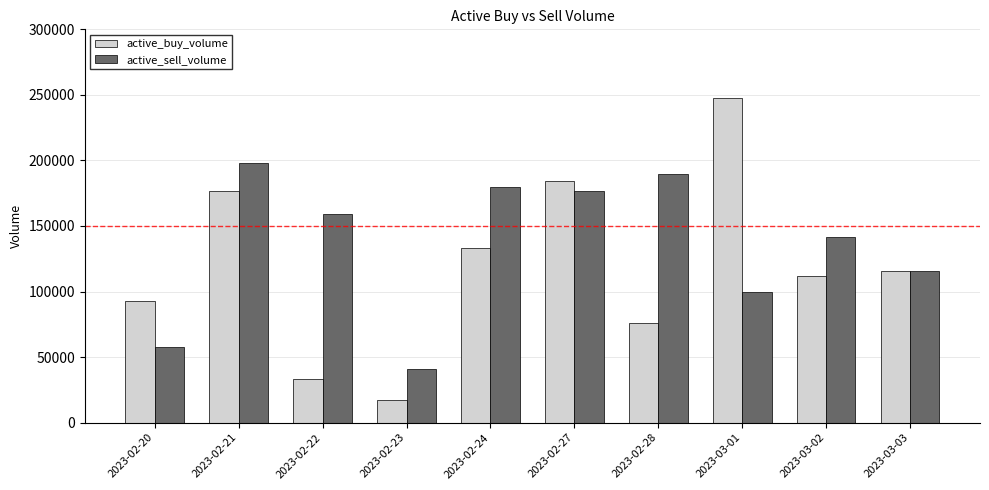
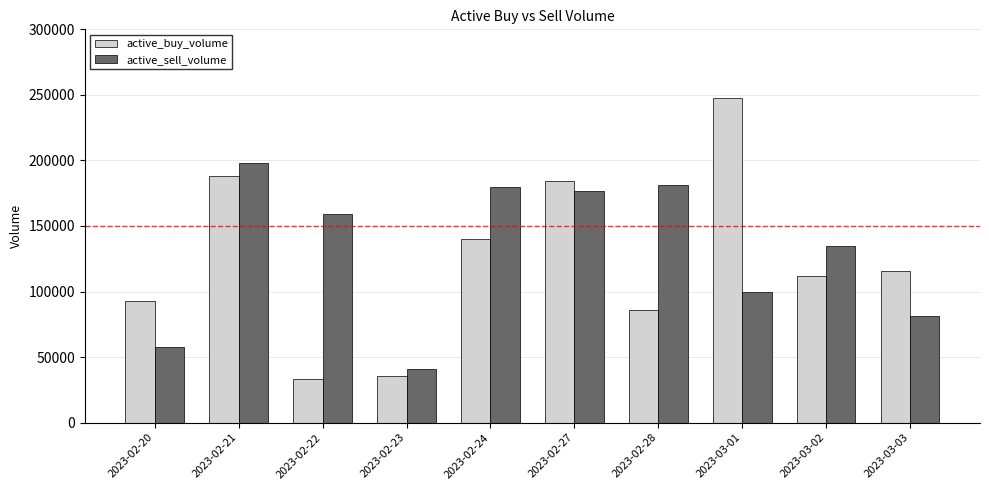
active_buy_volume, 2023-02-21: 177000 -> 188000
active_buy_volume, 2023-02-23: 17000 -> 35000
active_buy_volume, 2023-02-24: 133000 -> 140000
active_buy_volume, 2023-02-28: 76000 -> 86000
active_sell_volume, 2023-02-28: 189000 -> 181000
active_sell_volume, 2023-03-02: 141000 -> 135000
active_sell_volume, 2023-03-03: 116000 -> 81000
